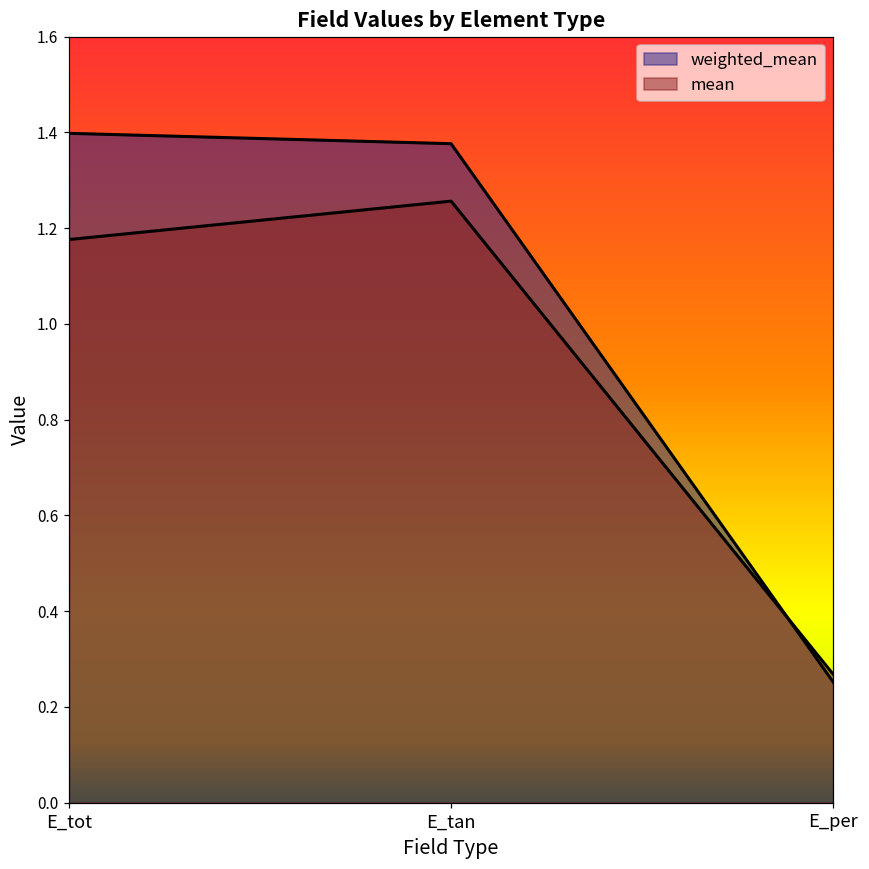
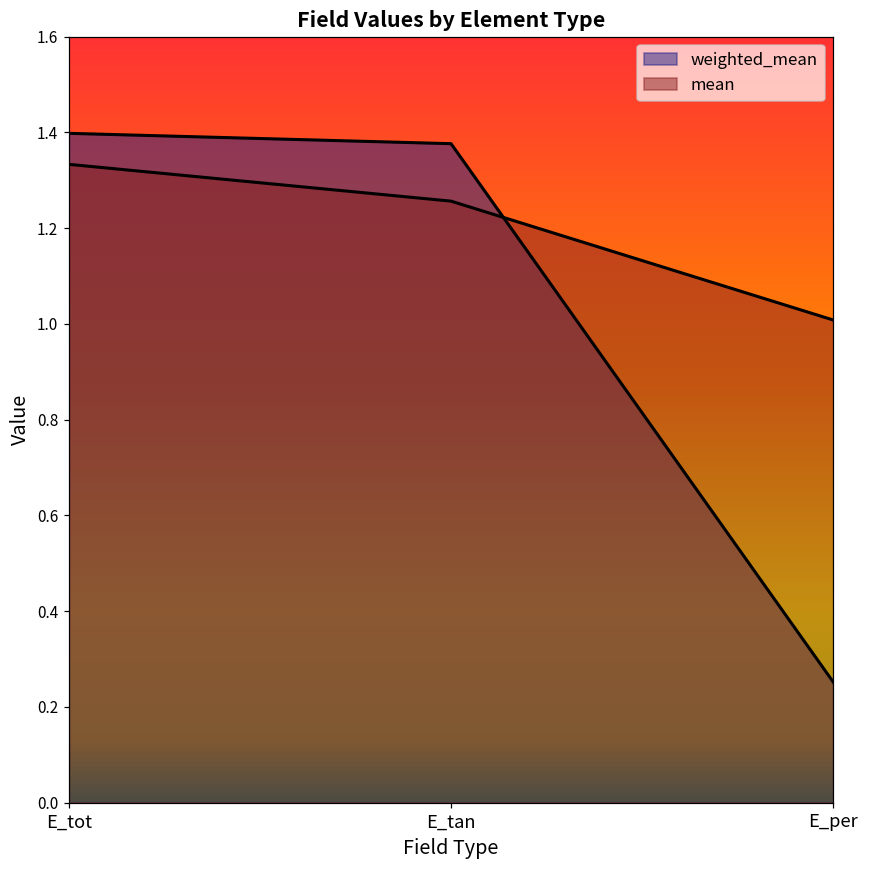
mean, E_tot: 1.18 -> 1.33
mean, E_per: 0.27 -> 1.01
